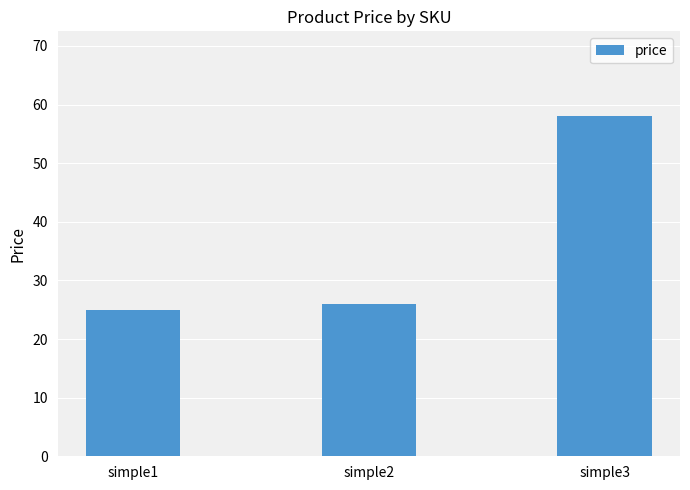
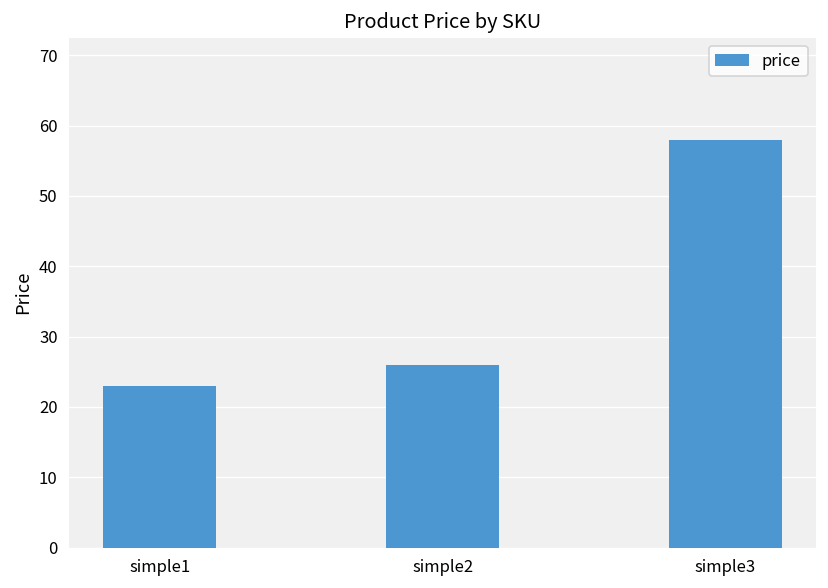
simple1: 25 -> 23
